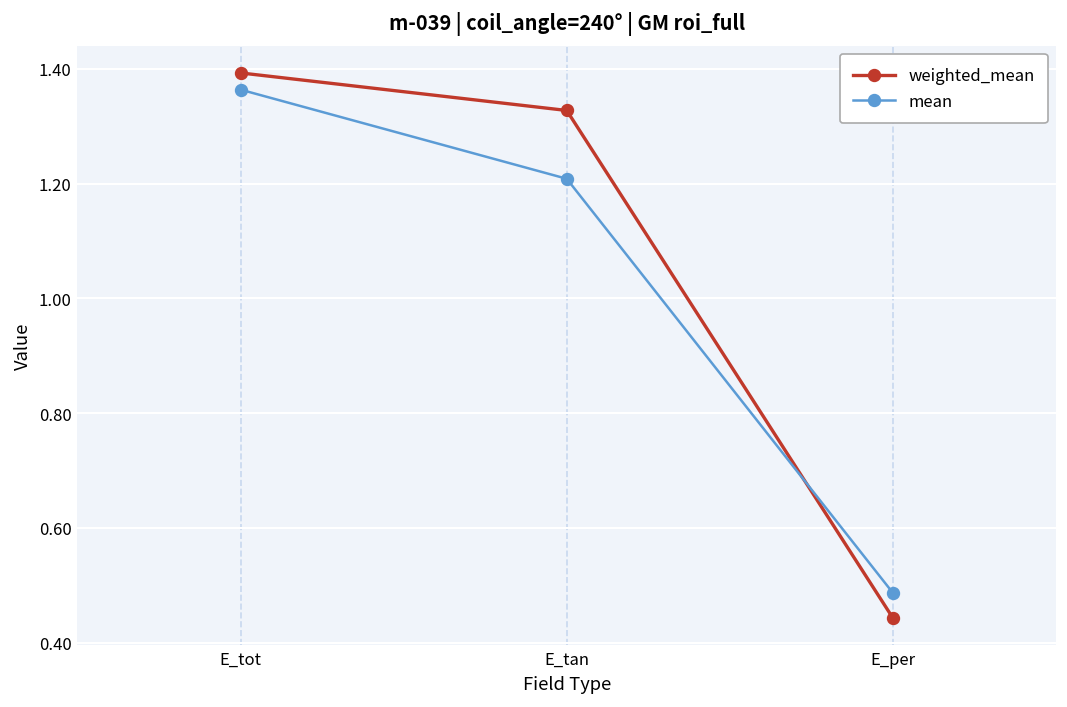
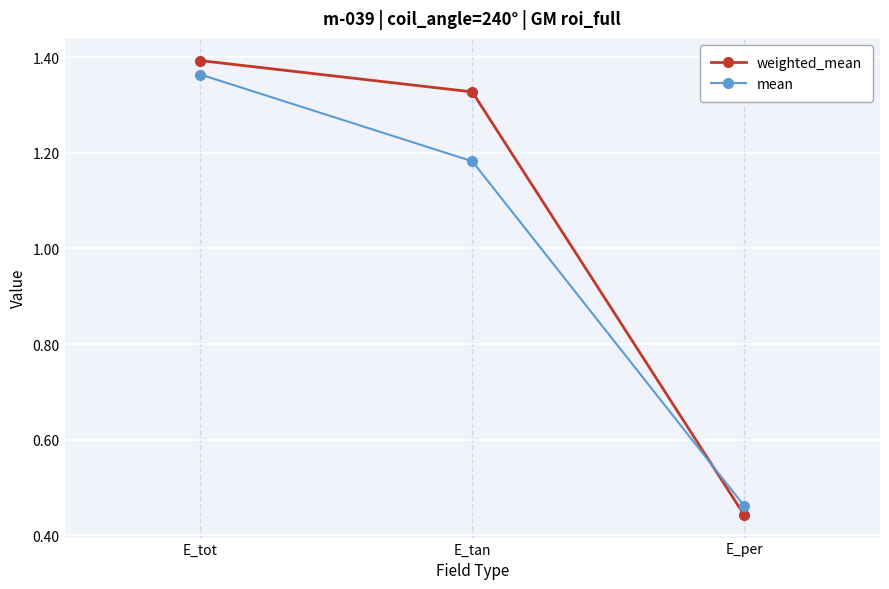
mean, E_tan: 1.21 -> 1.18
mean, E_per: 0.49 -> 0.46
